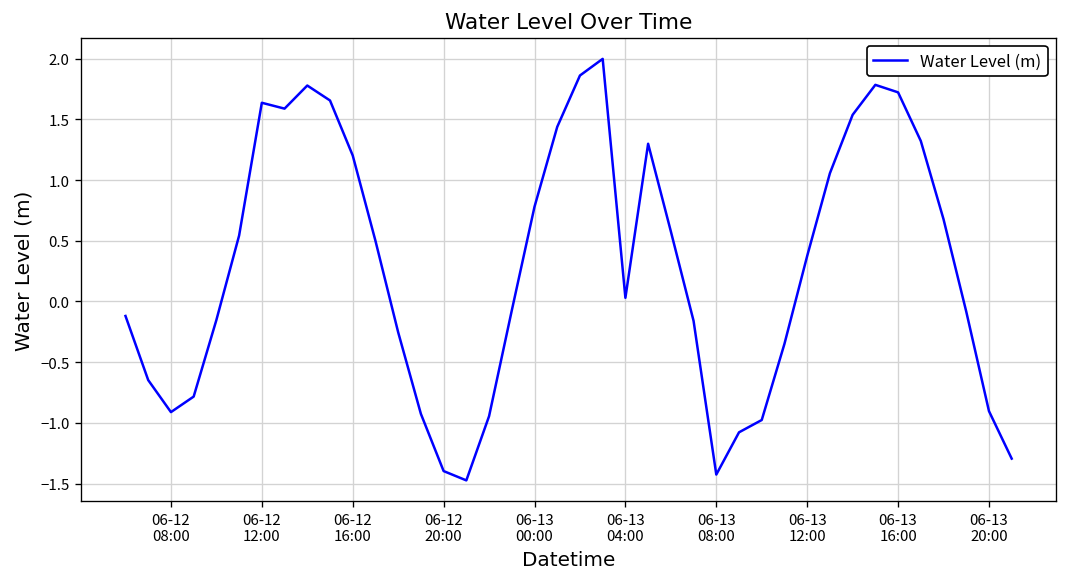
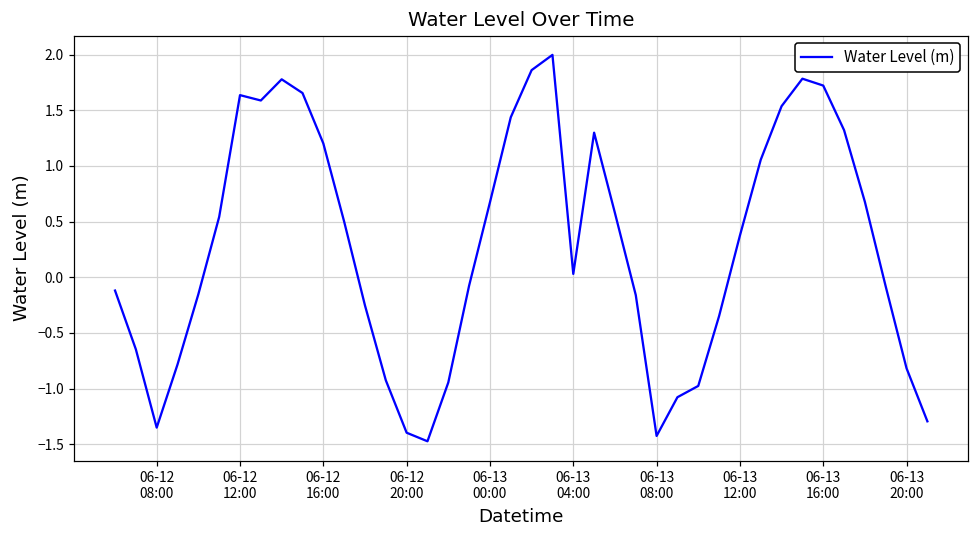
06-12 08:00: -0.91 -> -1.35
06-13 00:00: 0.78 -> 0.67
06-13 20:00: -0.90 -> -0.82
